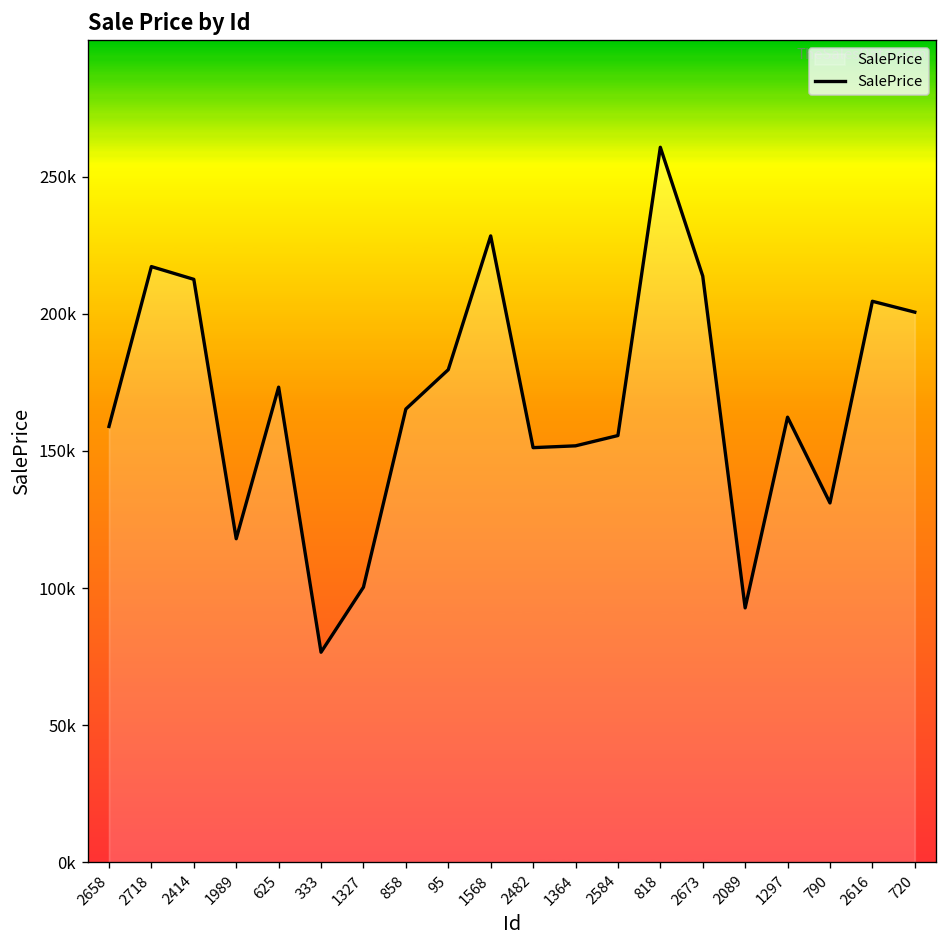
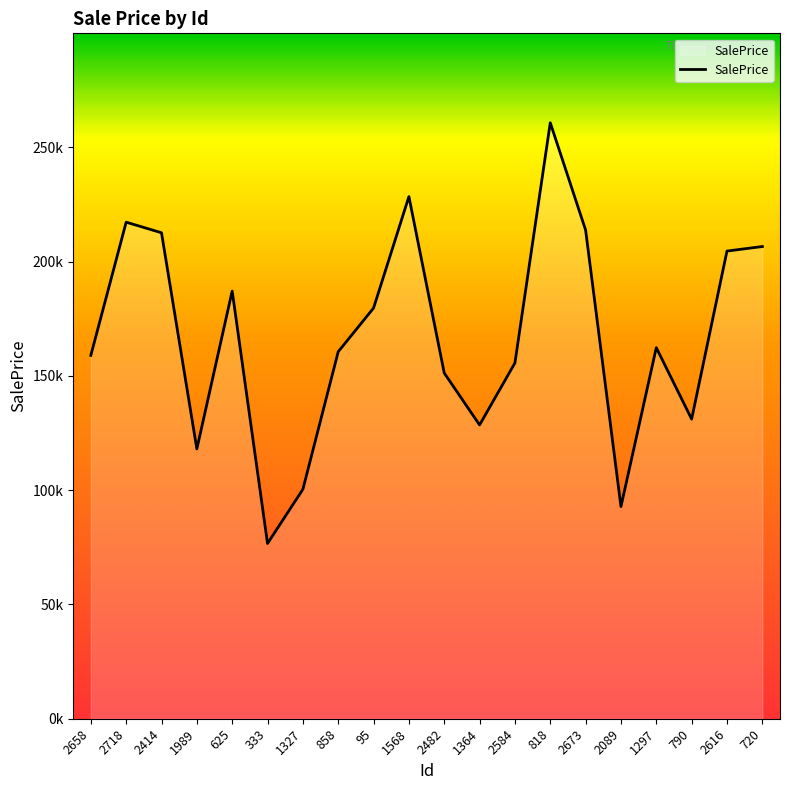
625: 173000 -> 187000
858: 165000 -> 161000
1364: 152000 -> 129000
720: 201000 -> 207000
